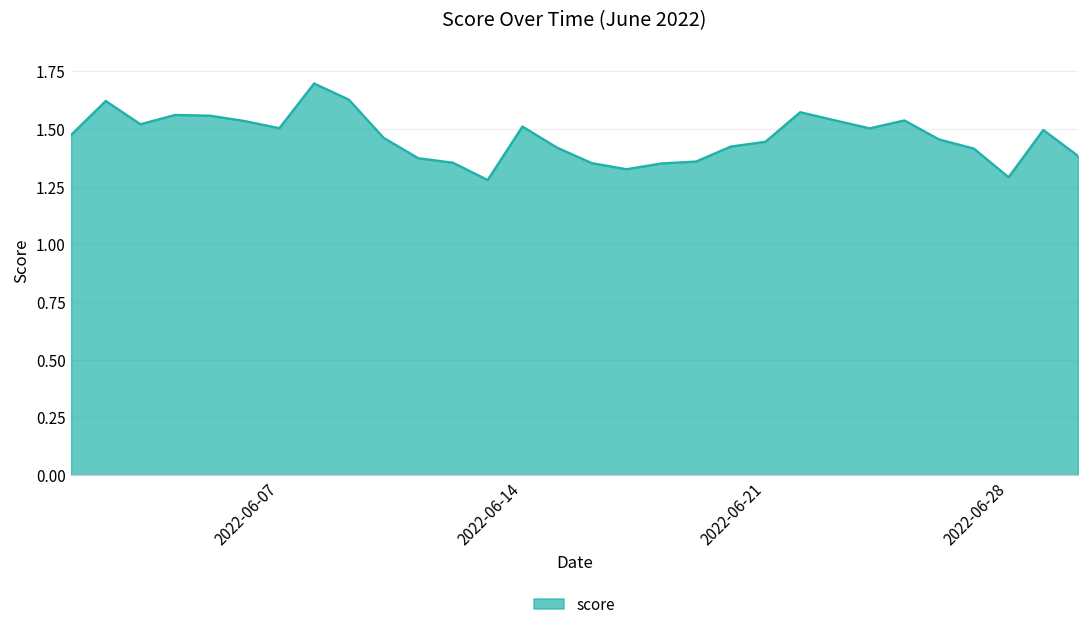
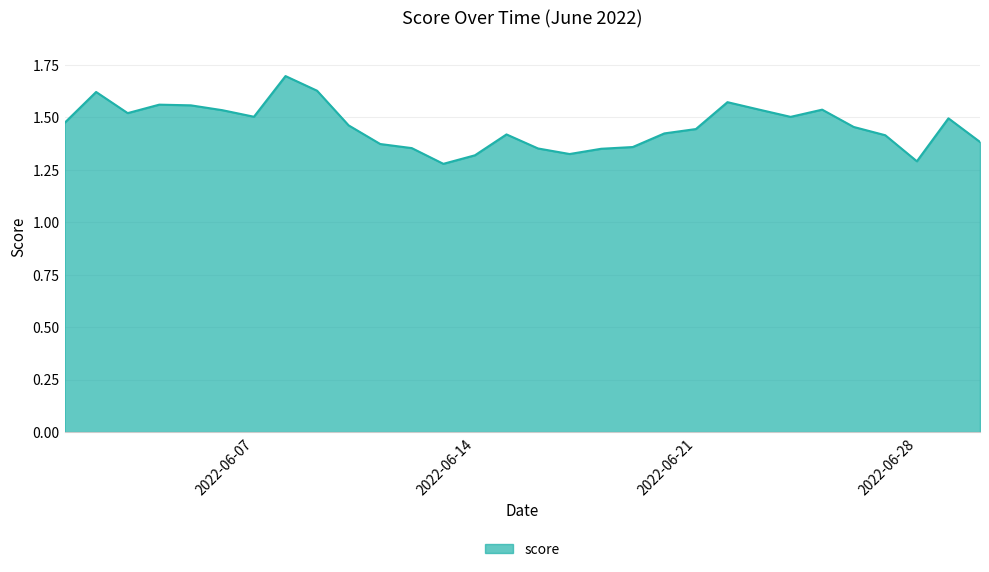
2022-06-14: 1.51 -> 1.32
